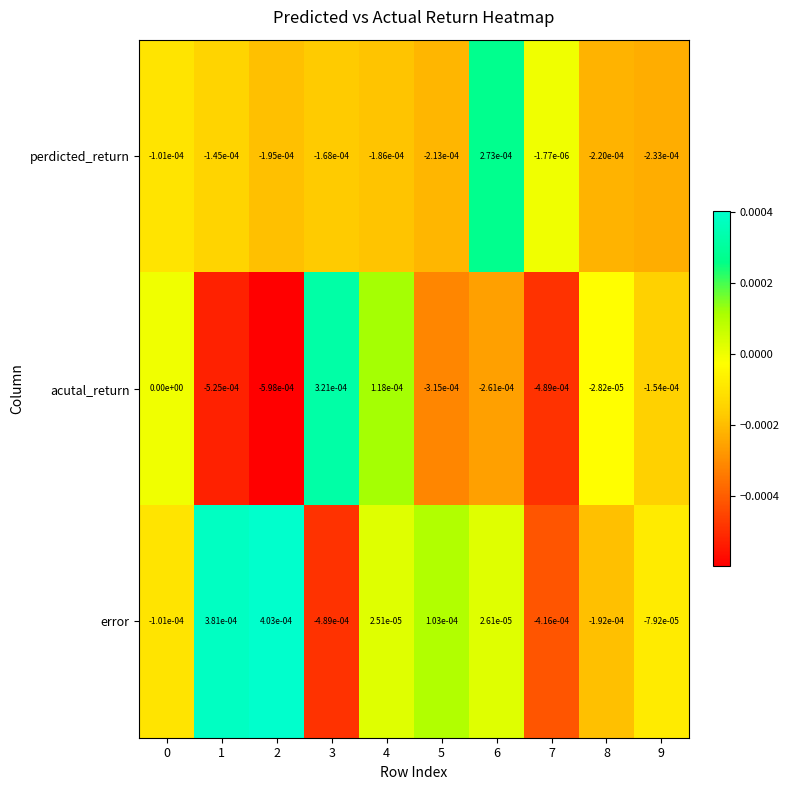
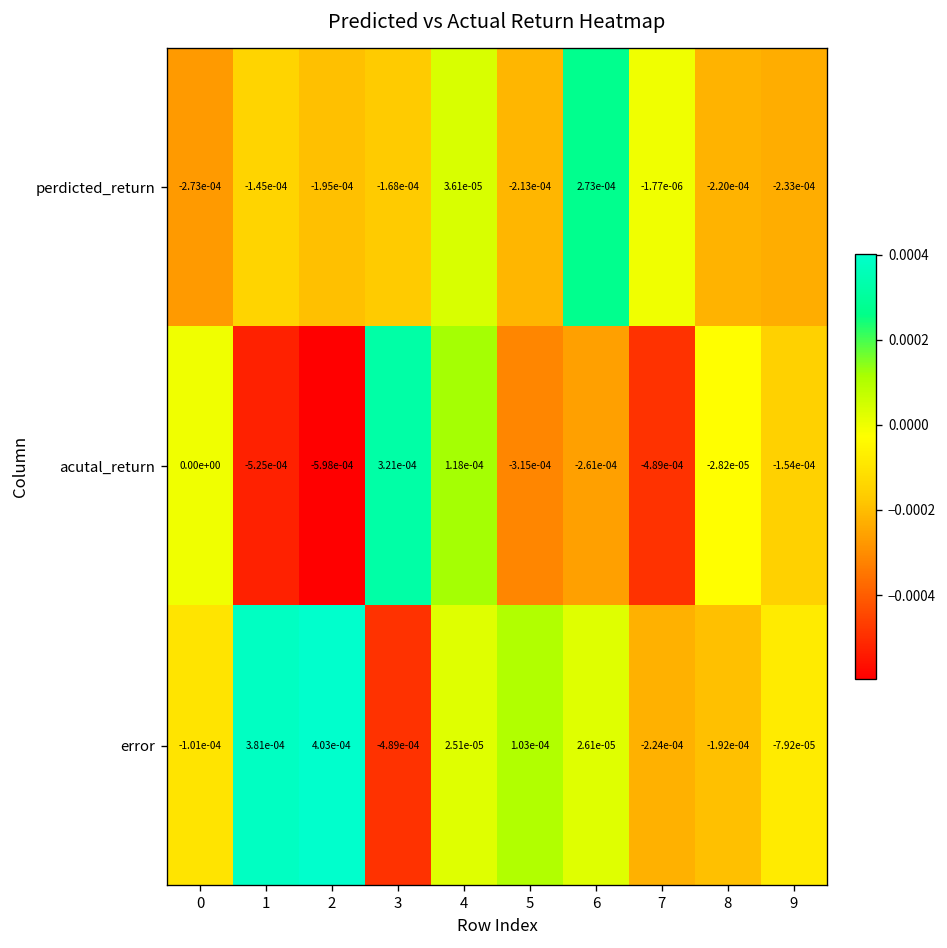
perdicted_return, 0: -1.01e-04 -> -2.73e-04
perdicted_return, 4: -1.86e-04 -> 3.61e-05
error, 7: -4.16e-04 -> -2.24e-04
